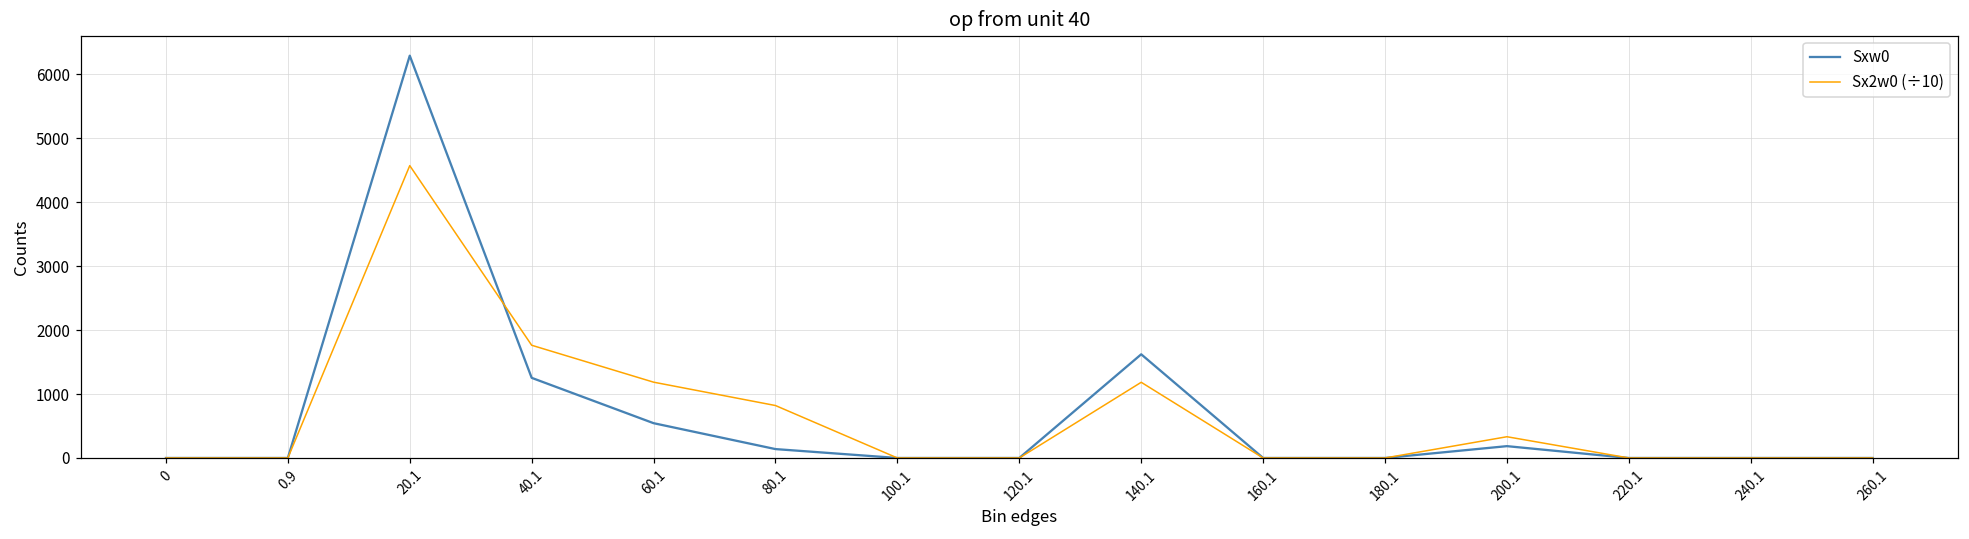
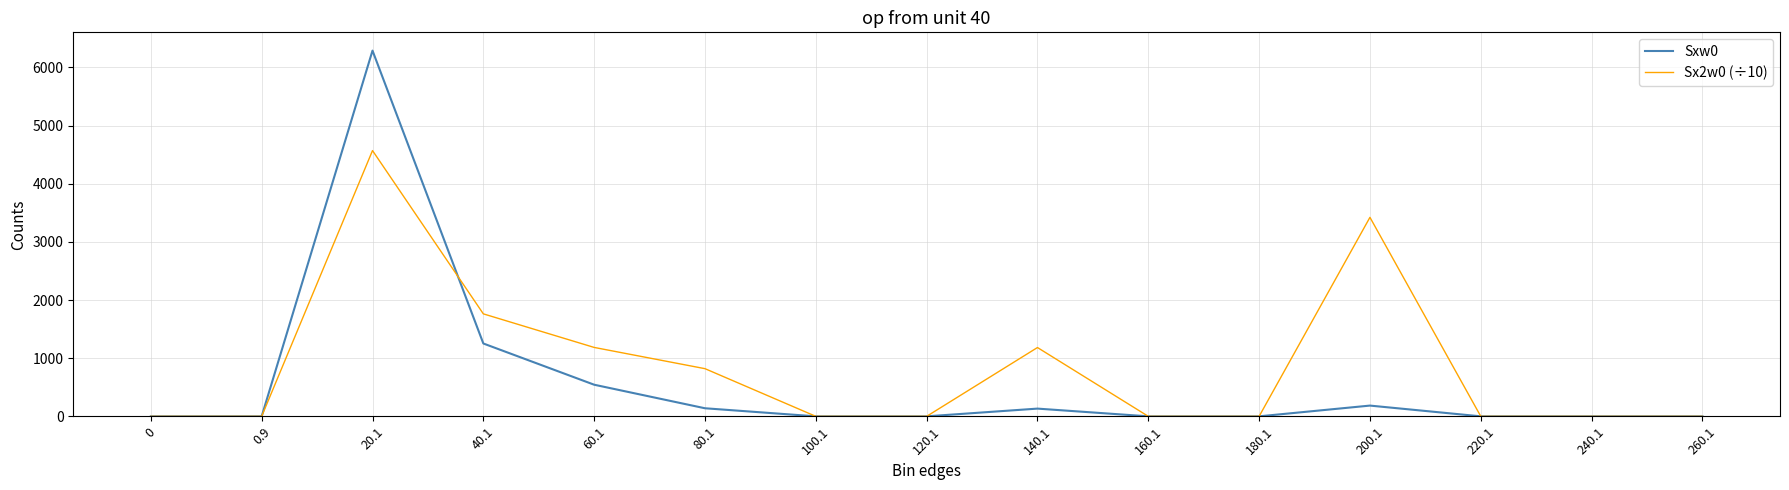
Sxw0, 140.1: 1600 -> 100
Sx2w0 (÷10), 200.1: 300 -> 3400
